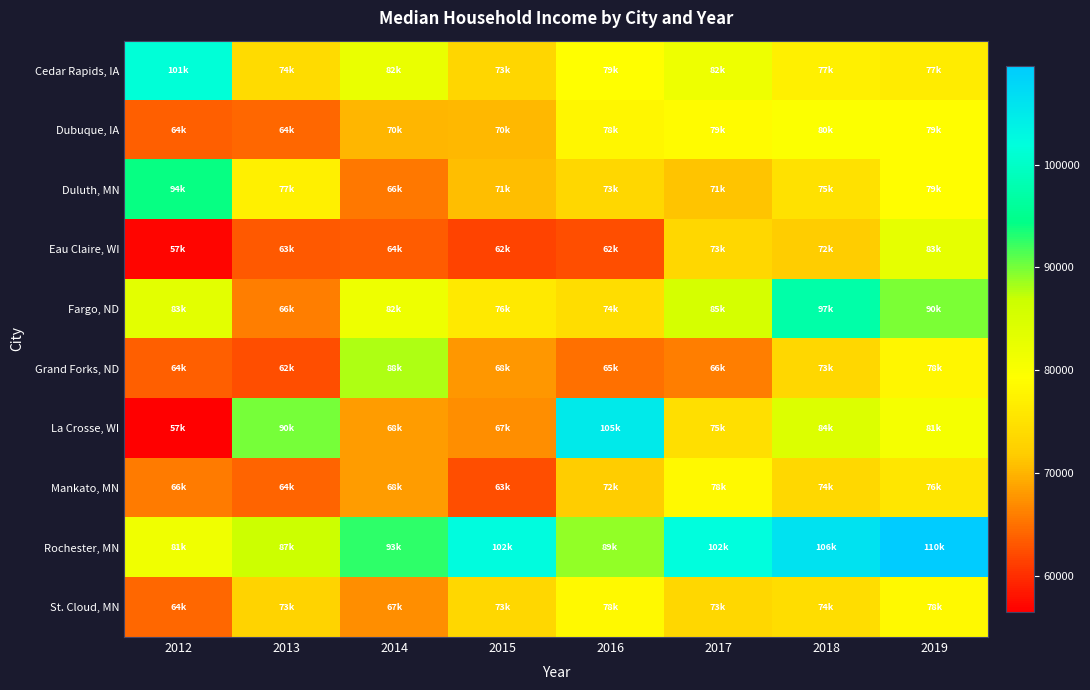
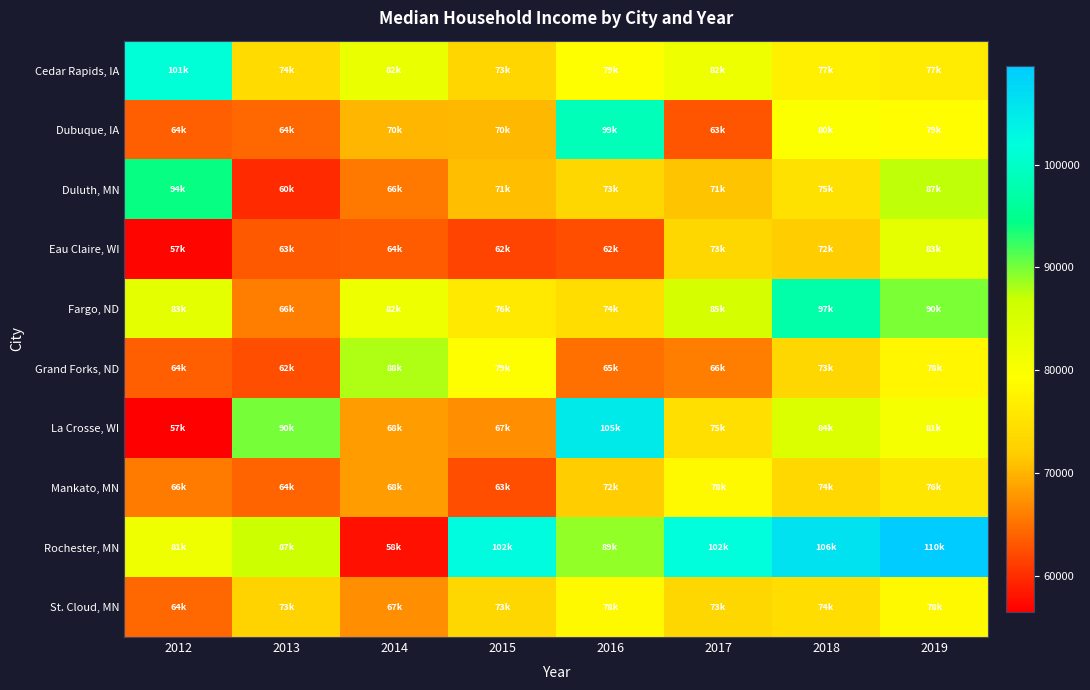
Dubuque, IA, 2016: 78k -> 99k
Dubuque, IA, 2017: 79k -> 63k
Duluth, MN, 2013: 77k -> 60k
Duluth, MN, 2019: 79k -> 87k
Grand Forks, ND, 2015: 68k -> 79k
Rochester, MN, 2014: 93k -> 58k
